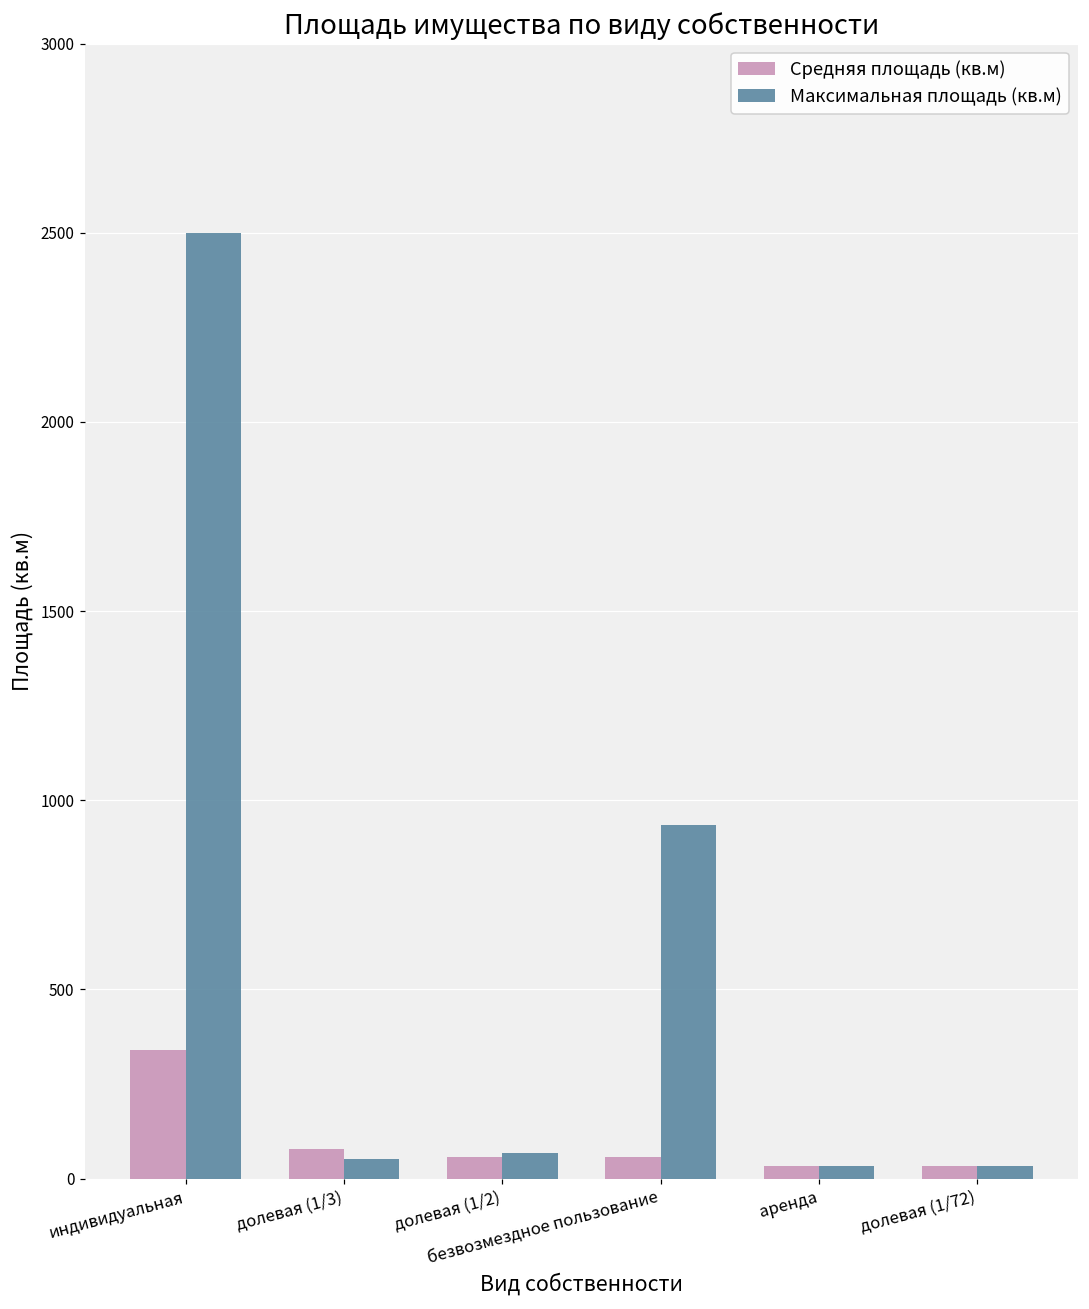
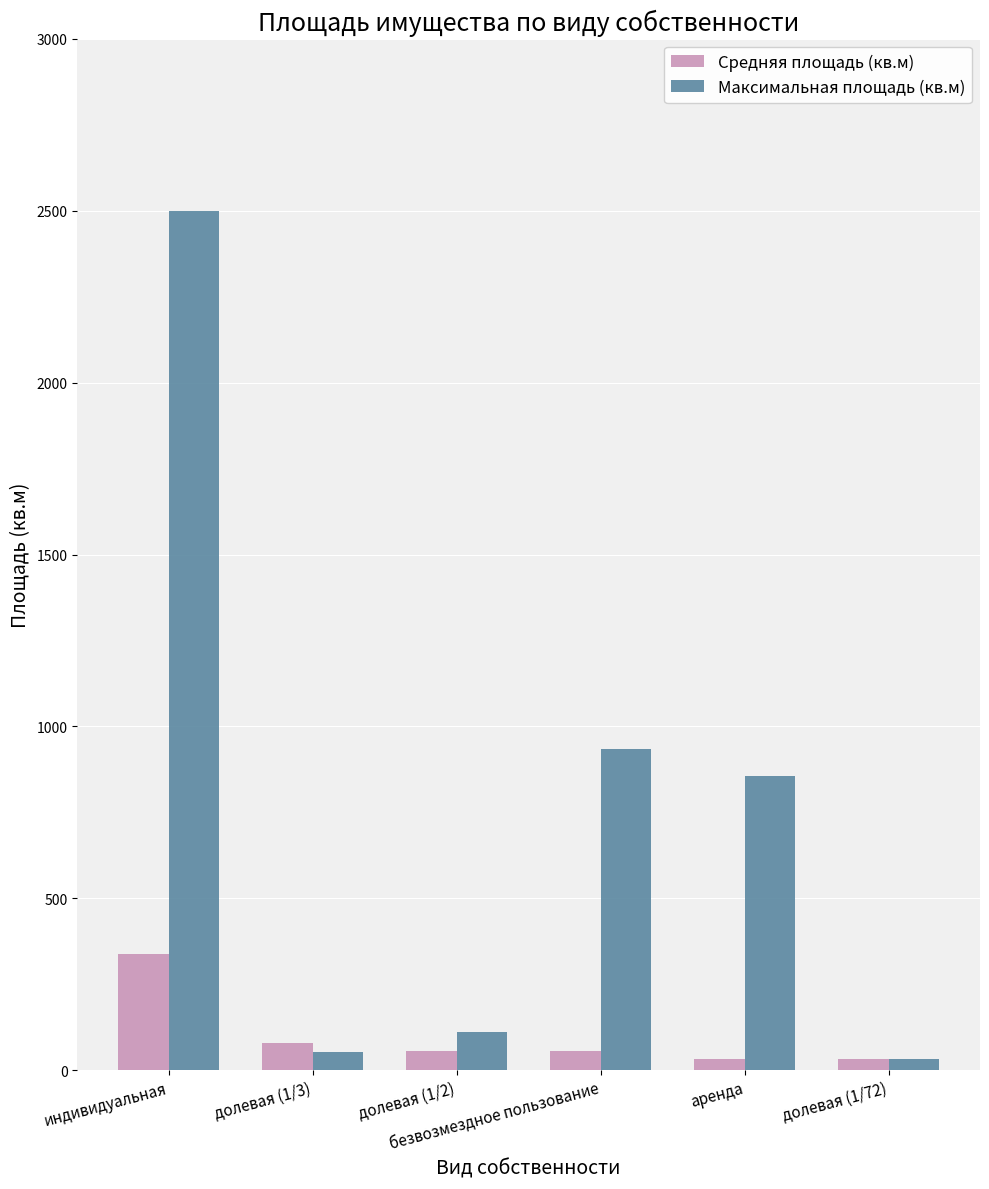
Максимальная площадь (кв.м), долевая (1/2): 70 -> 110
Максимальная площадь (кв.м), аренда: 30 -> 860
